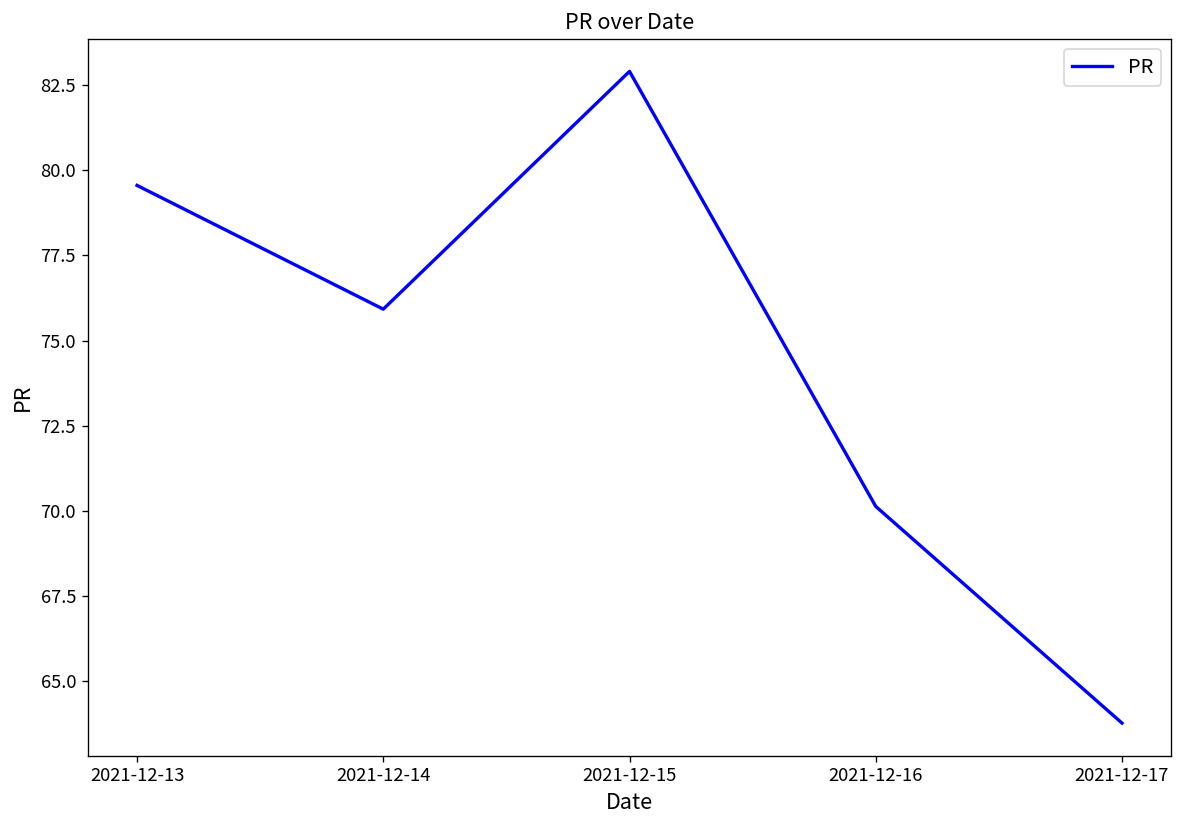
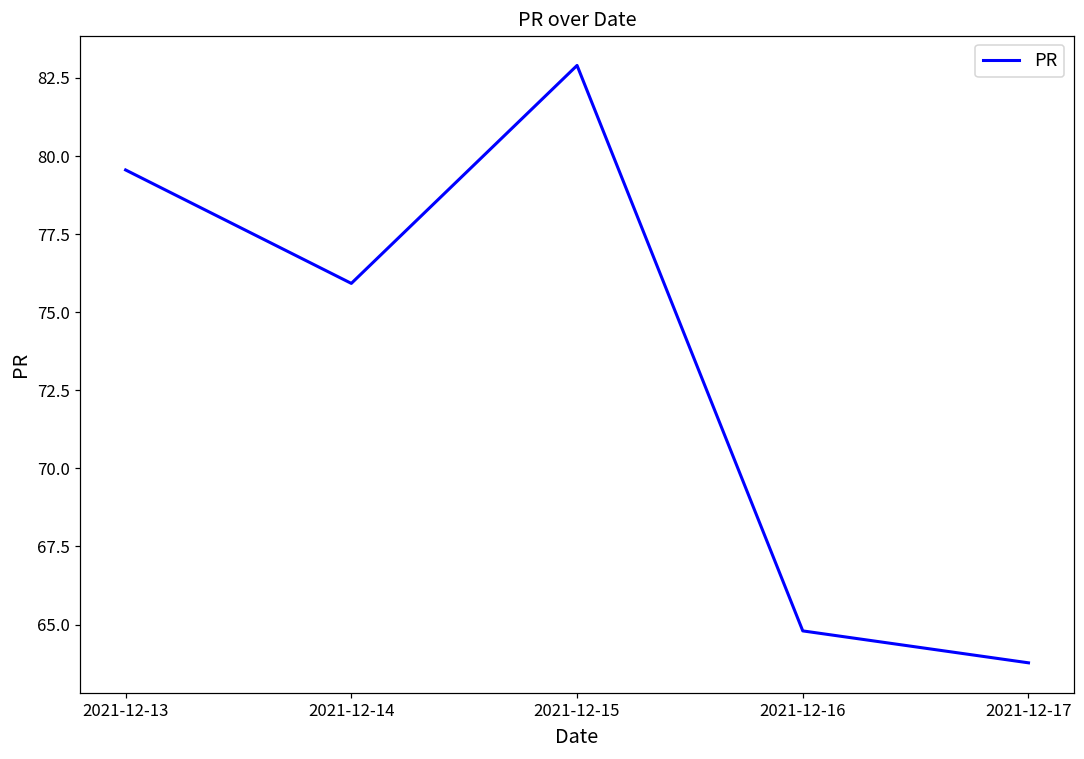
2021-12-16: 70.1 -> 64.8
